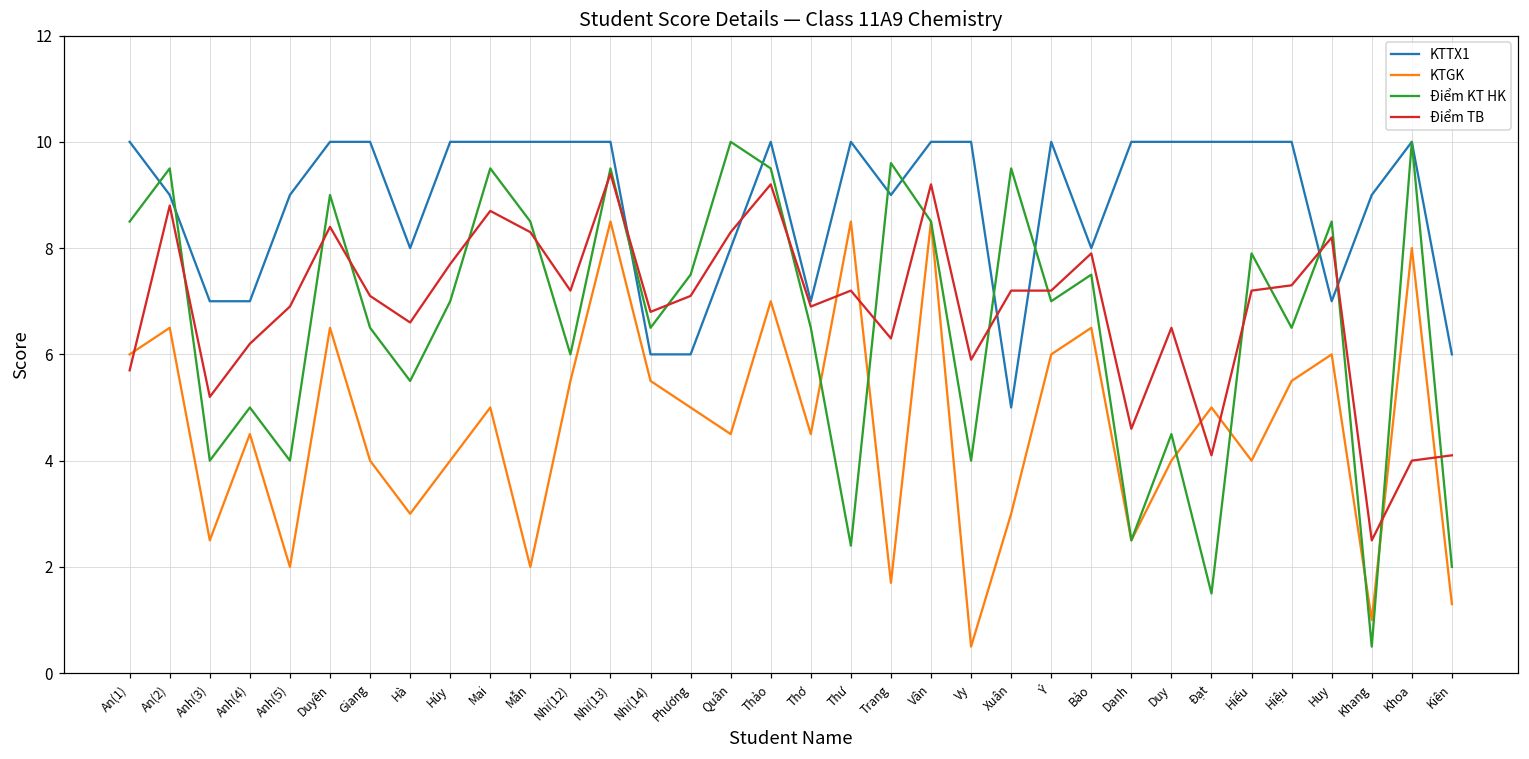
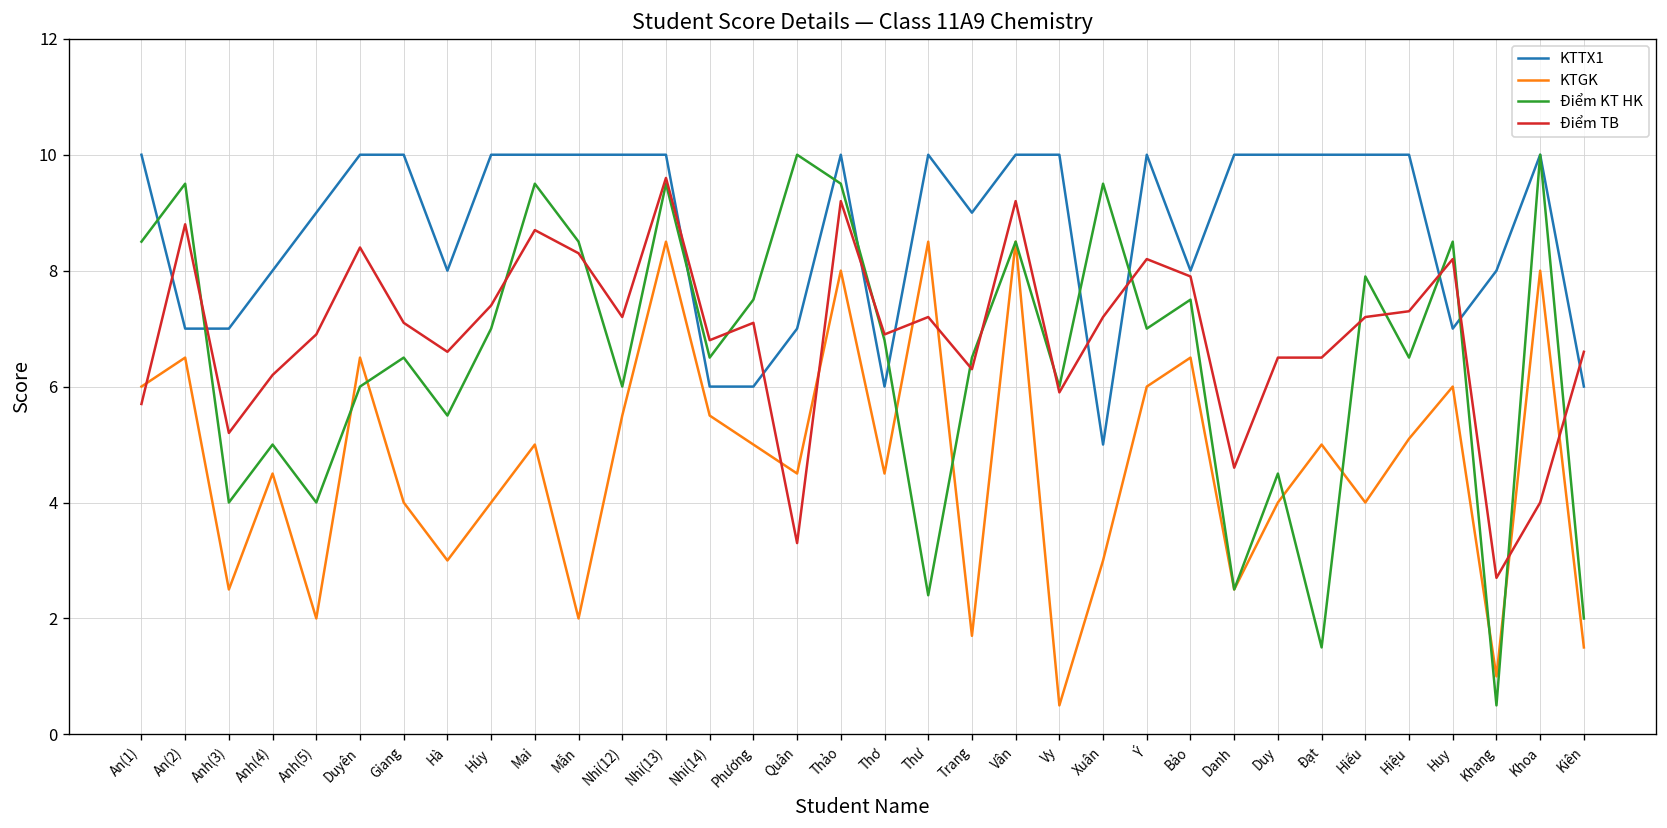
KTTX1, An(2): 9 -> 7
KTTX1, Anh(4): 7 -> 8
Điểm KT HK, Duyên: 9 -> 6
Điểm TB, Húy: 7.7 -> 7.4
Điểm TB, Nhi(13): 9.4 -> 9.6
KTTX1, Quân: 8 -> 7
Điểm TB, Quân: 8.3 -> 3.3
KTGK, Thảo: 7 -> 8
KTTX1, Thơ: 7 -> 6
Điểm KT HK, Thơ: 6.5 -> 6.8
Điểm KT HK, Trang: 9.6 -> 6.5
Điểm KT HK, Vy: 4 -> 6
Điểm TB, Ý: 7.2 -> 8.2
Điểm TB, Đạt: 4.1 -> 6.5
KTGK, Hiệu: 5.5 -> 5.1
KTTX1, Khang: 9 -> 8
Điểm TB, Khang: 2.5 -> 2.7
KTGK, Kiên: 1.3 -> 1.5
Điểm TB, Kiên: 4.1 -> 6.6
